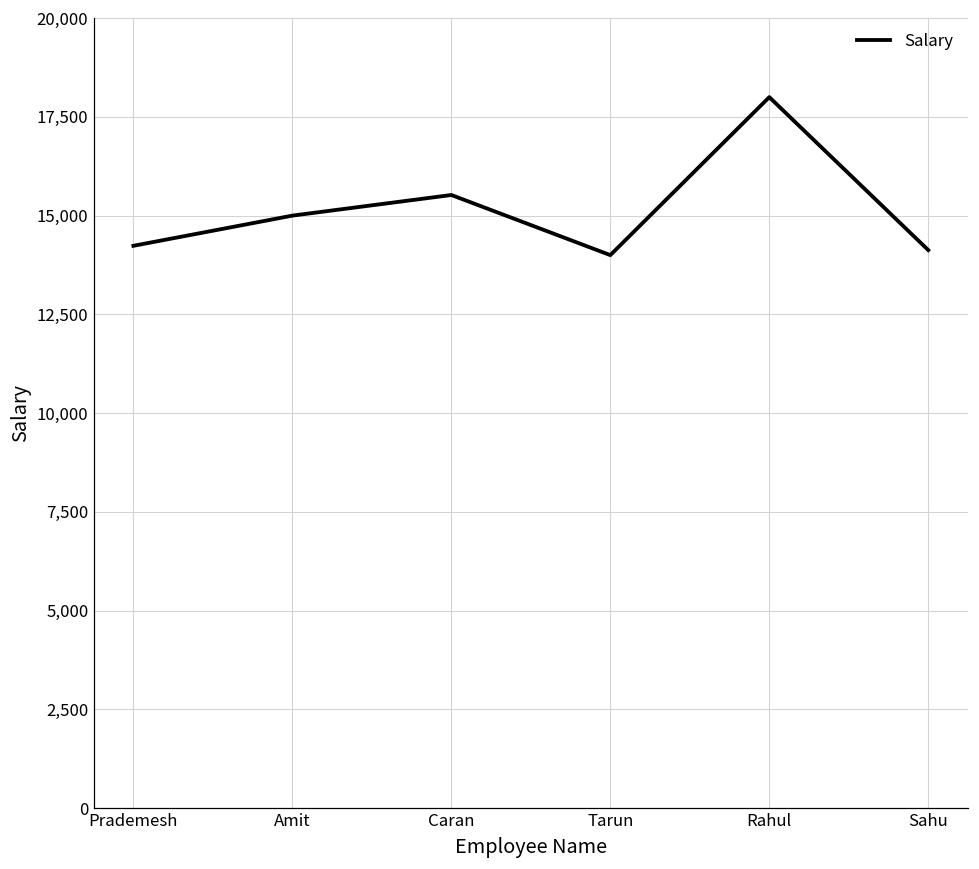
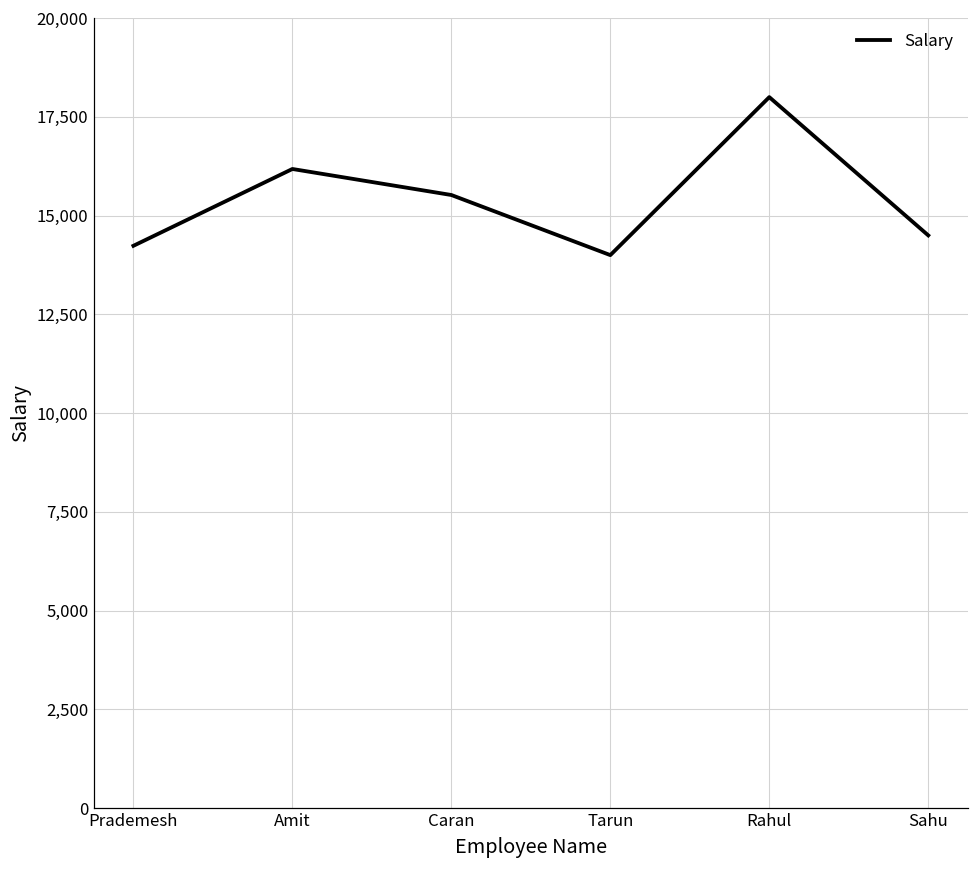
Amit: 15,000 -> 16,200
Sahu: 14,100 -> 14,500
